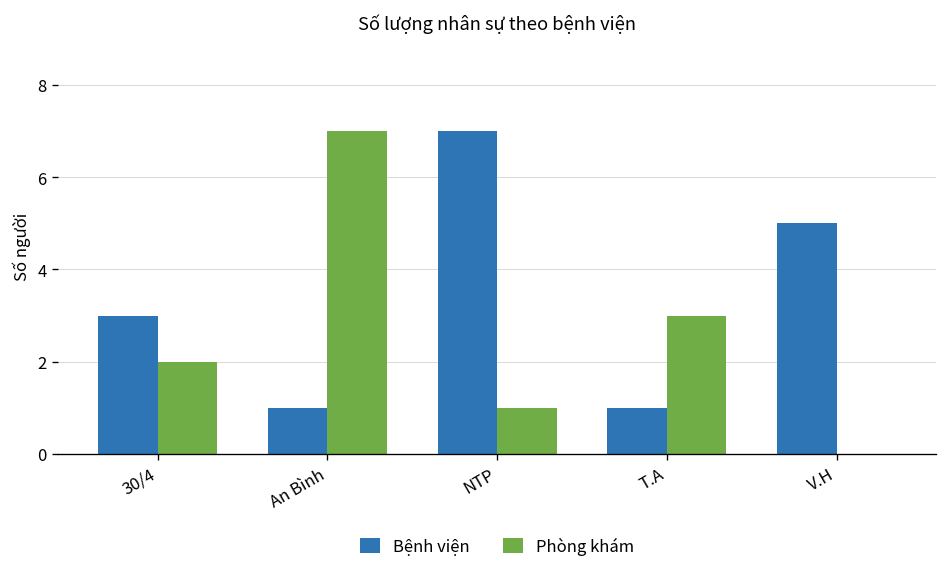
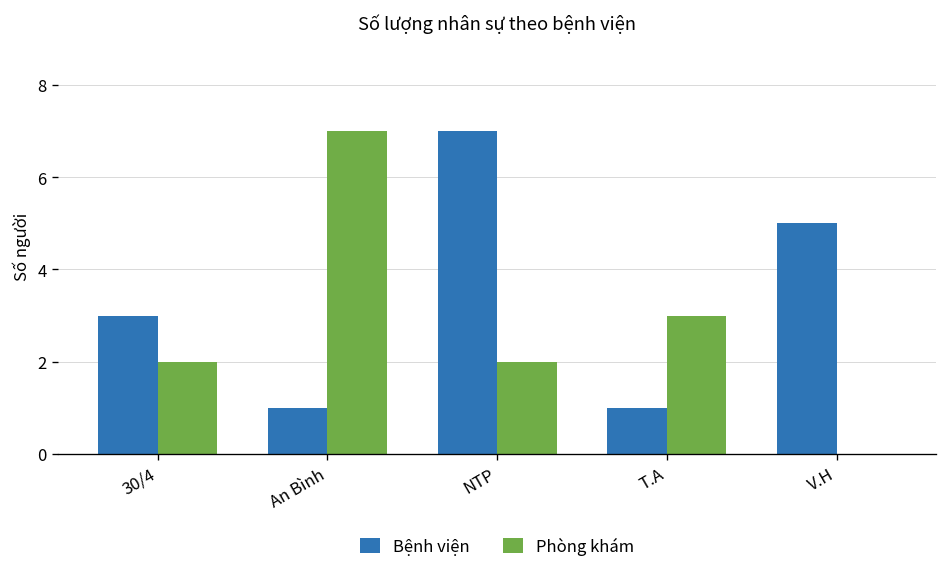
Phòng khám, NTP: 1 -> 2
